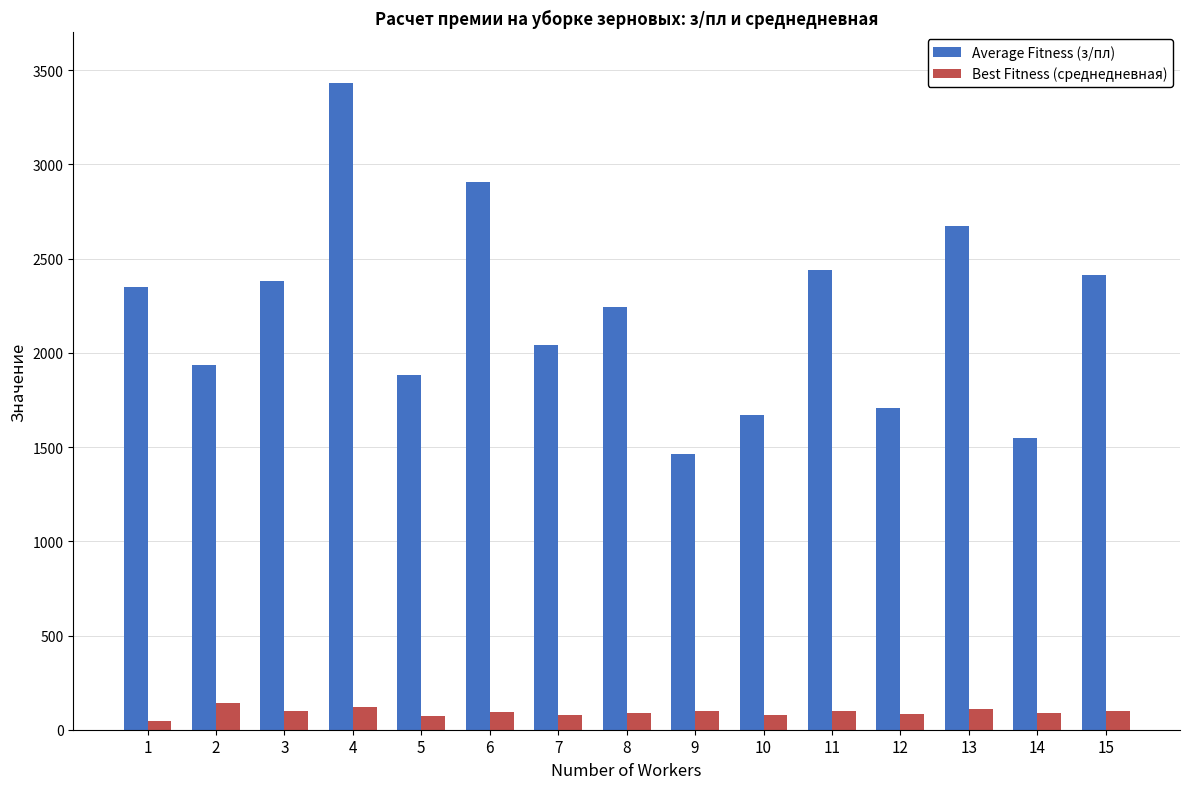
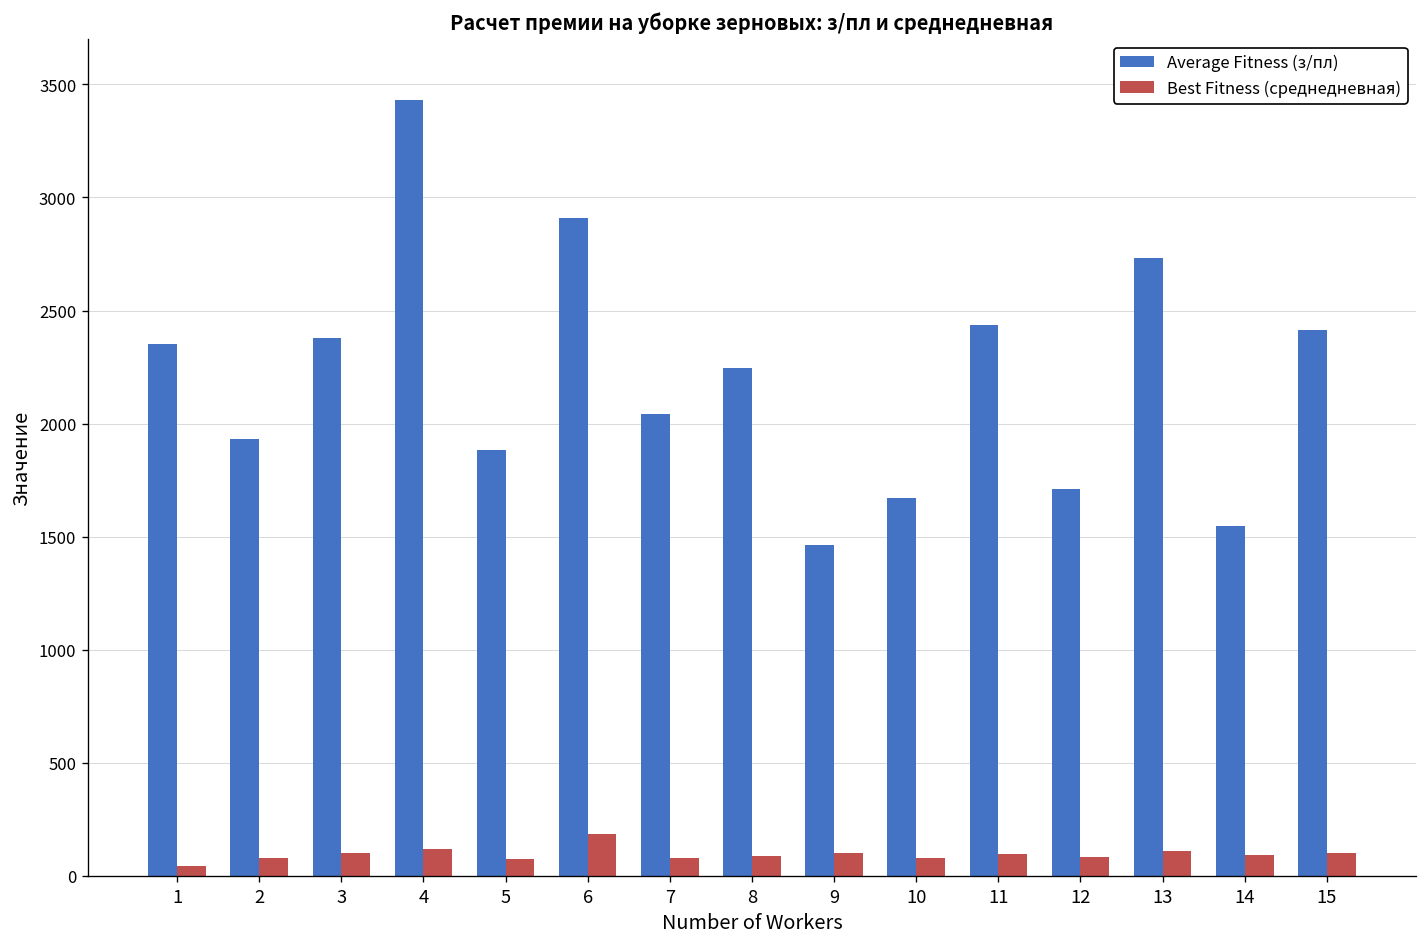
Best Fitness (среднедневная), 2: 140 -> 80
Best Fitness (среднедневная), 6: 90 -> 180
Average Fitness (з/пл), 13: 2670 -> 2730
